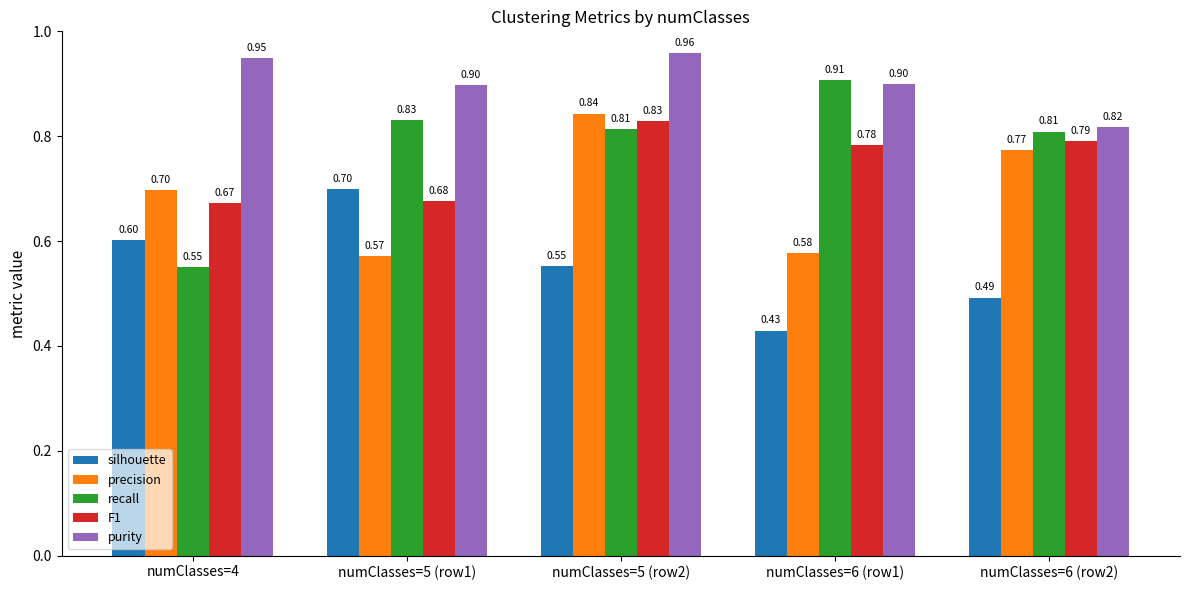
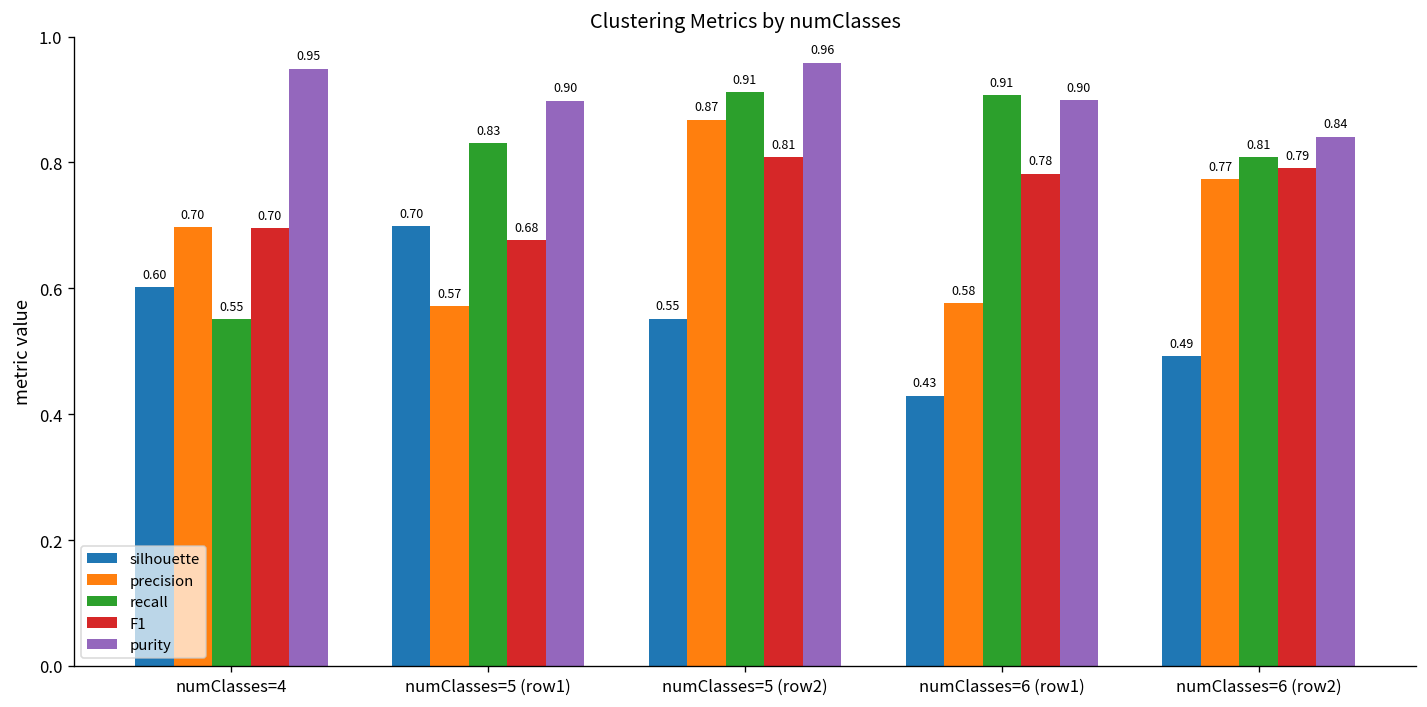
F1, numClasses=4: 0.67 -> 0.70
precision, numClasses=5 (row2): 0.84 -> 0.87
recall, numClasses=5 (row2): 0.81 -> 0.91
F1, numClasses=5 (row2): 0.83 -> 0.81
purity, numClasses=6 (row2): 0.82 -> 0.84
